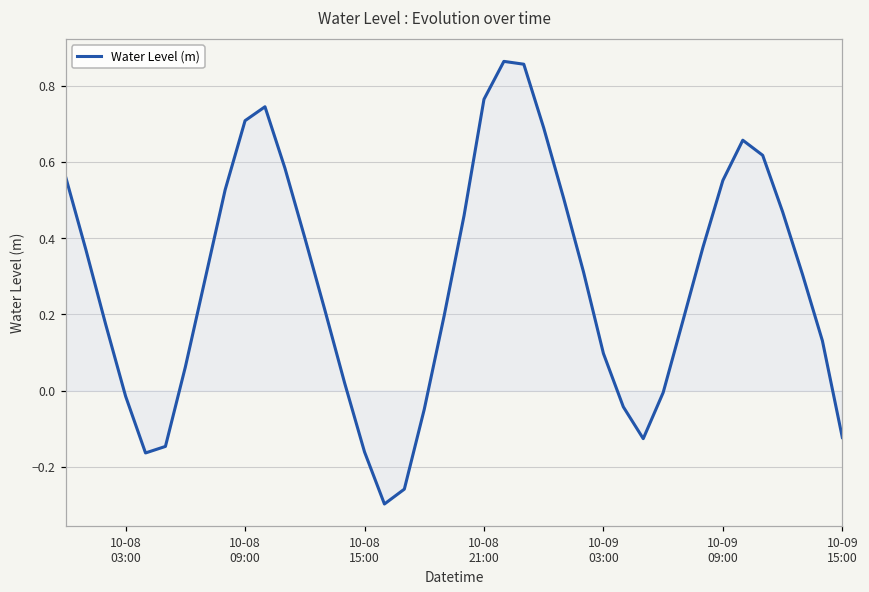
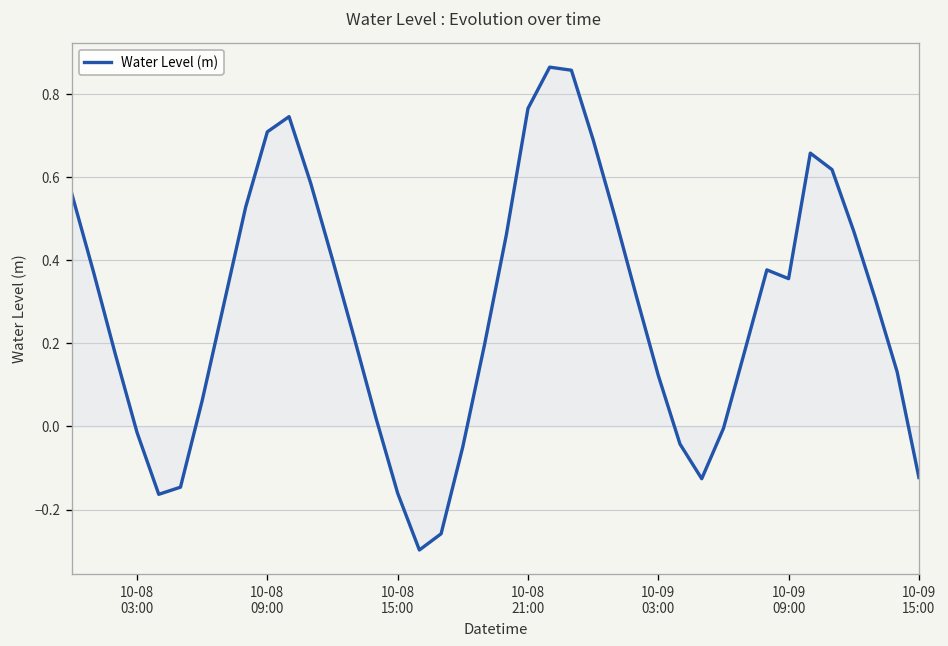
Water Level (m), 10-09 03:00: 0.10 -> 0.12
Water Level (m), 10-09 09:00: 0.55 -> 0.36
